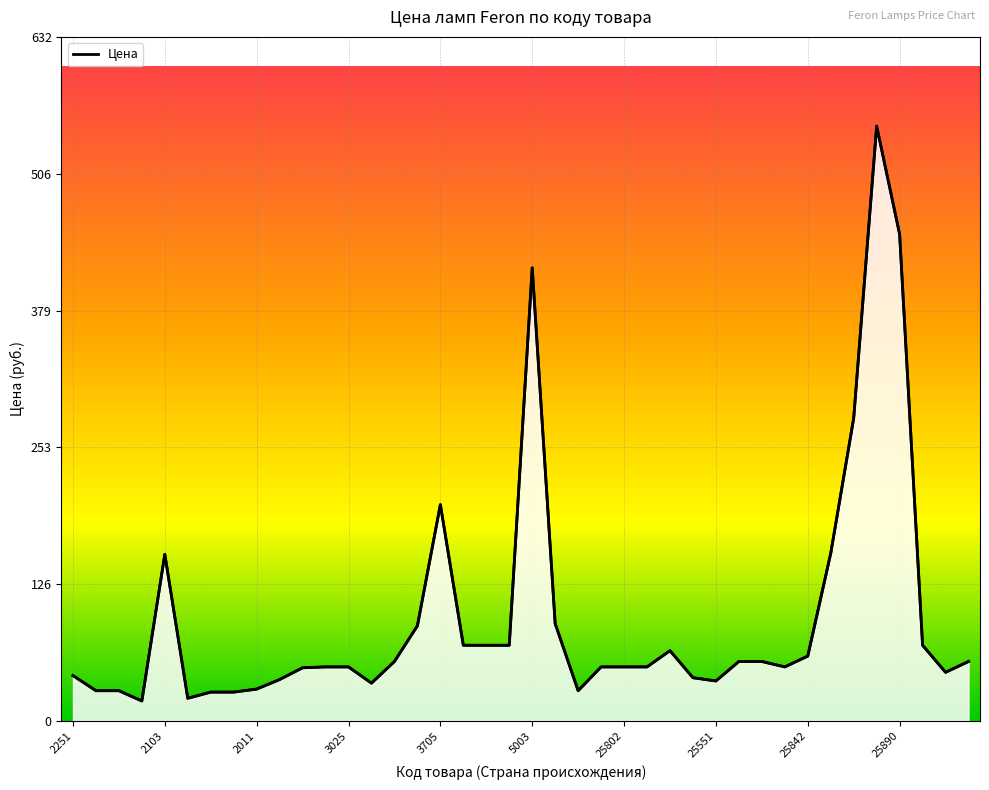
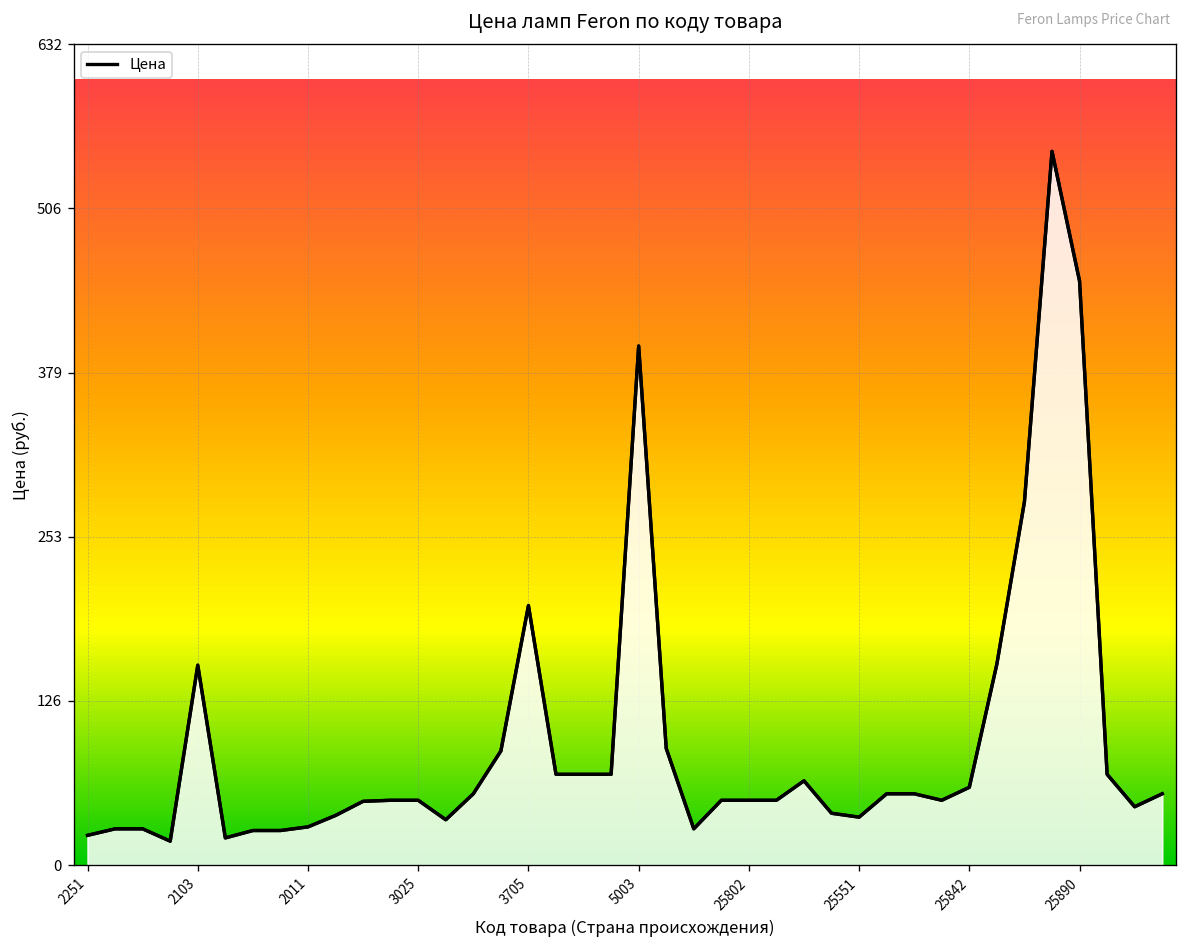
2251: 42 -> 23
5003: 419 -> 400
